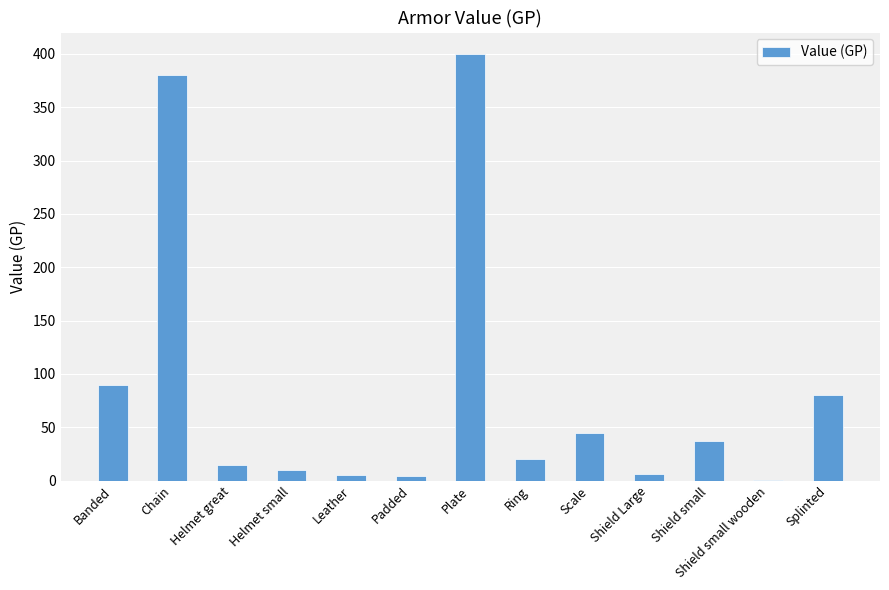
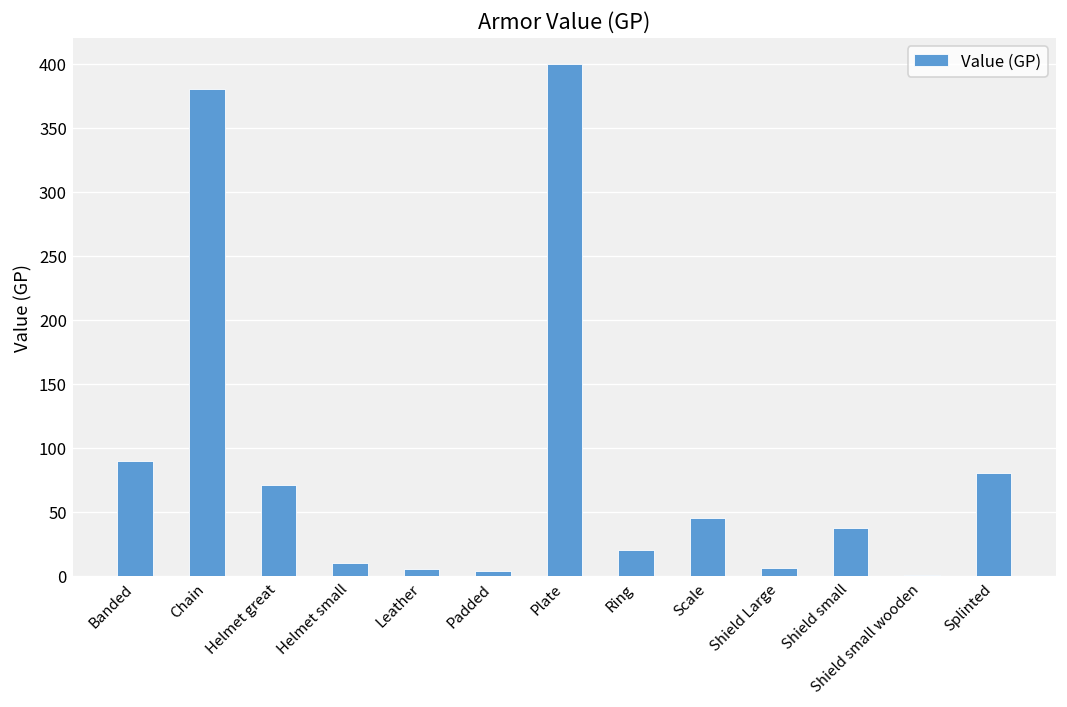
Helmet great: 15 -> 71
